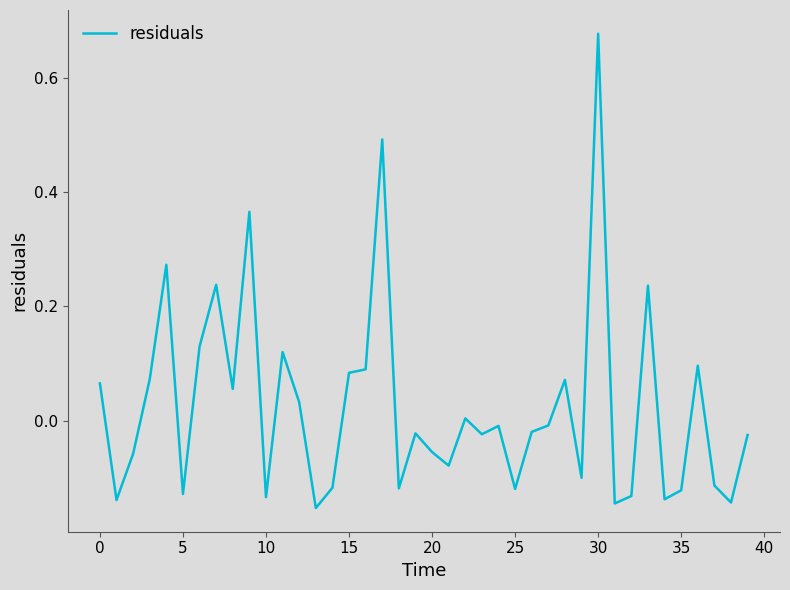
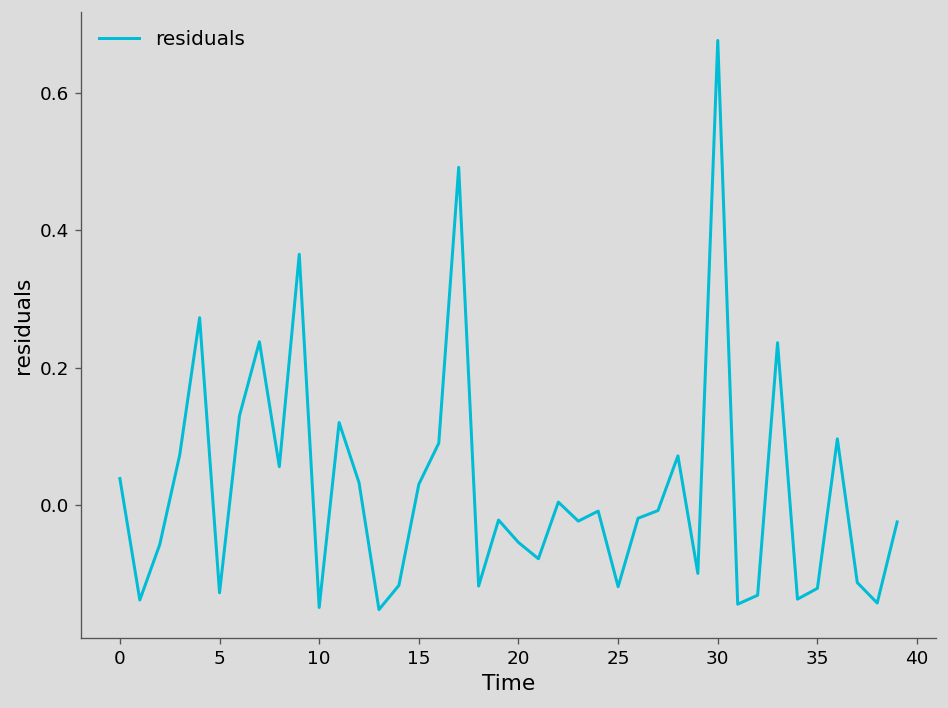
0: 0.07 -> 0.04
10: -0.13 -> -0.15
15: 0.08 -> 0.03
